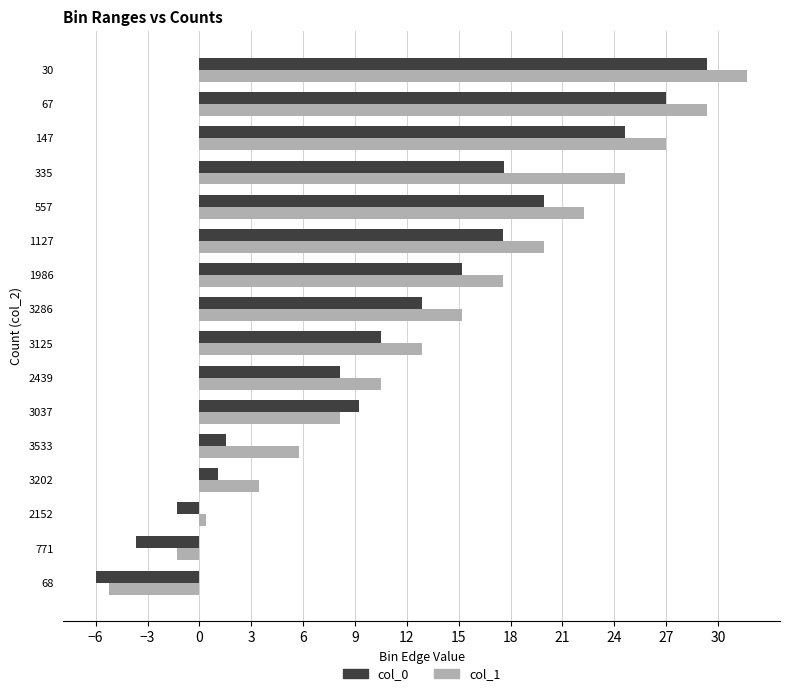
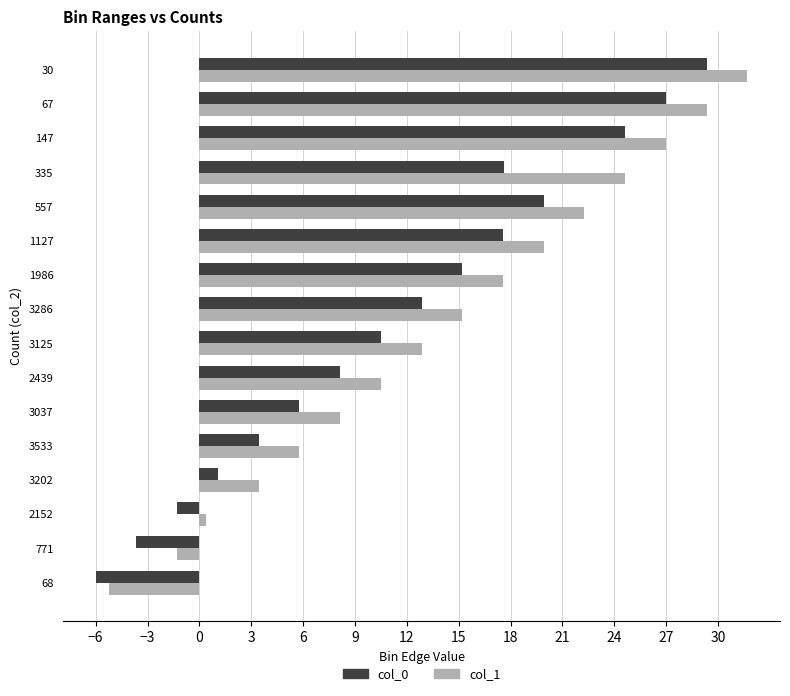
col_0, 3037: 9.2 -> 5.8
col_0, 3533: 1.5 -> 3.4
